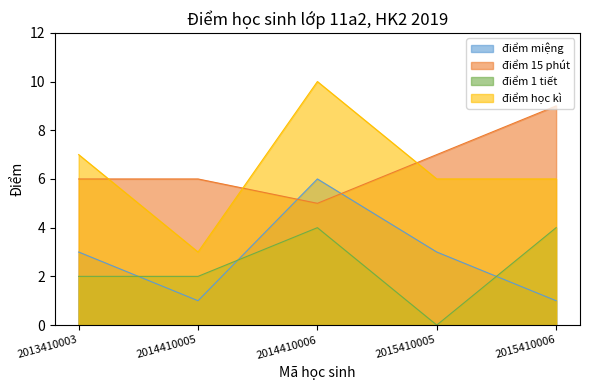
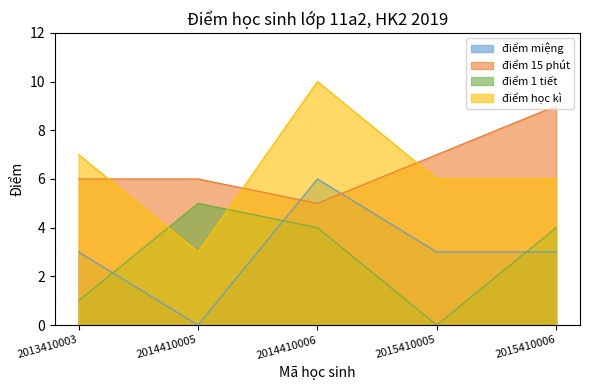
điểm 1 tiết, 2013410003: 2 -> 1
điểm miệng, 2014410005: 1 -> 0
điểm 1 tiết, 2014410005: 2 -> 5
điểm miệng, 2015410006: 1 -> 3
